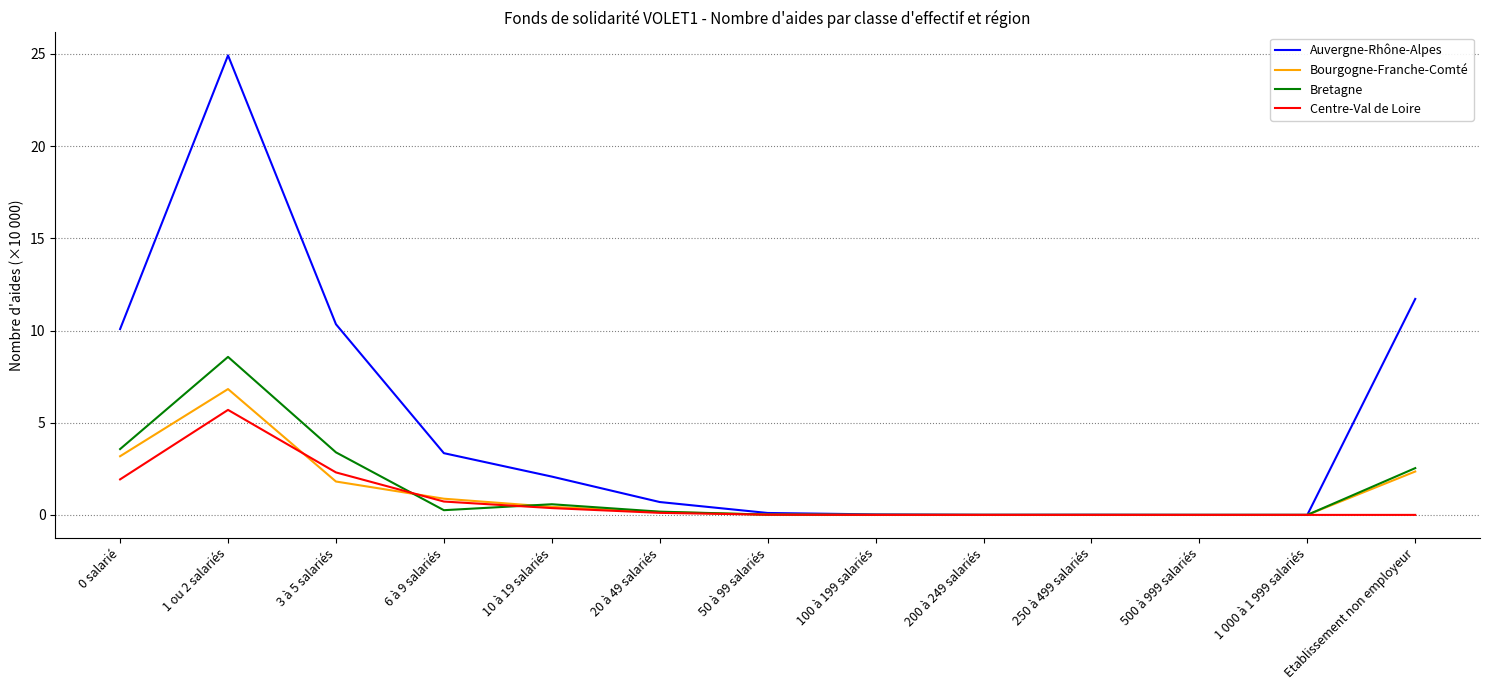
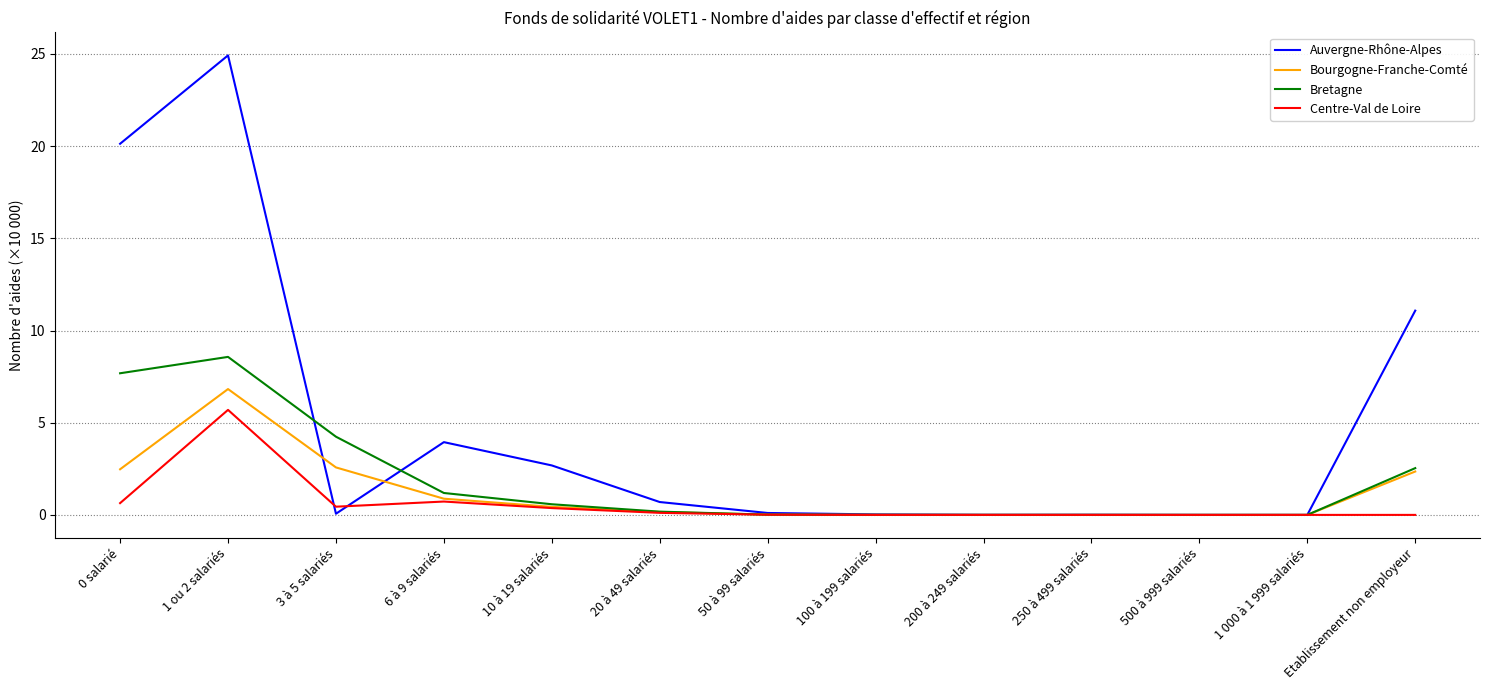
Auvergne-Rhône-Alpes, 0 salarié: 10.1 -> 20.1
Bourgogne-Franche-Comté, 0 salarié: 3.2 -> 2.5
Bretagne, 0 salarié: 3.6 -> 7.7
Centre-Val de Loire, 0 salarié: 1.9 -> 0.6
Auvergne-Rhône-Alpes, 3 à 5 salariés: 10.3 -> 0.1
Bourgogne-Franche-Comté, 3 à 5 salariés: 1.8 -> 2.6
Bretagne, 3 à 5 salariés: 3.4 -> 4.2
Centre-Val de Loire, 3 à 5 salariés: 2.3 -> 0.4
Auvergne-Rhône-Alpes, 6 à 9 salariés: 3.3 -> 3.9
Bretagne, 6 à 9 salariés: 0.3 -> 1.2
Auvergne-Rhône-Alpes, 10 à 19 salariés: 2.1 -> 2.7
Auvergne-Rhône-Alpes, Etablissement non employeur: 11.7 -> 11.1
